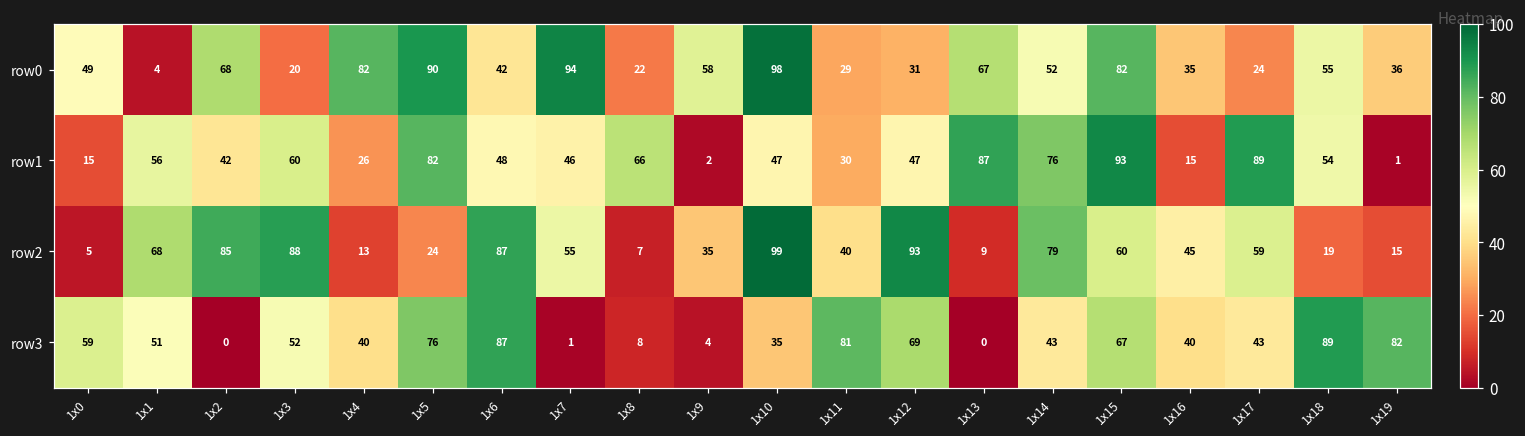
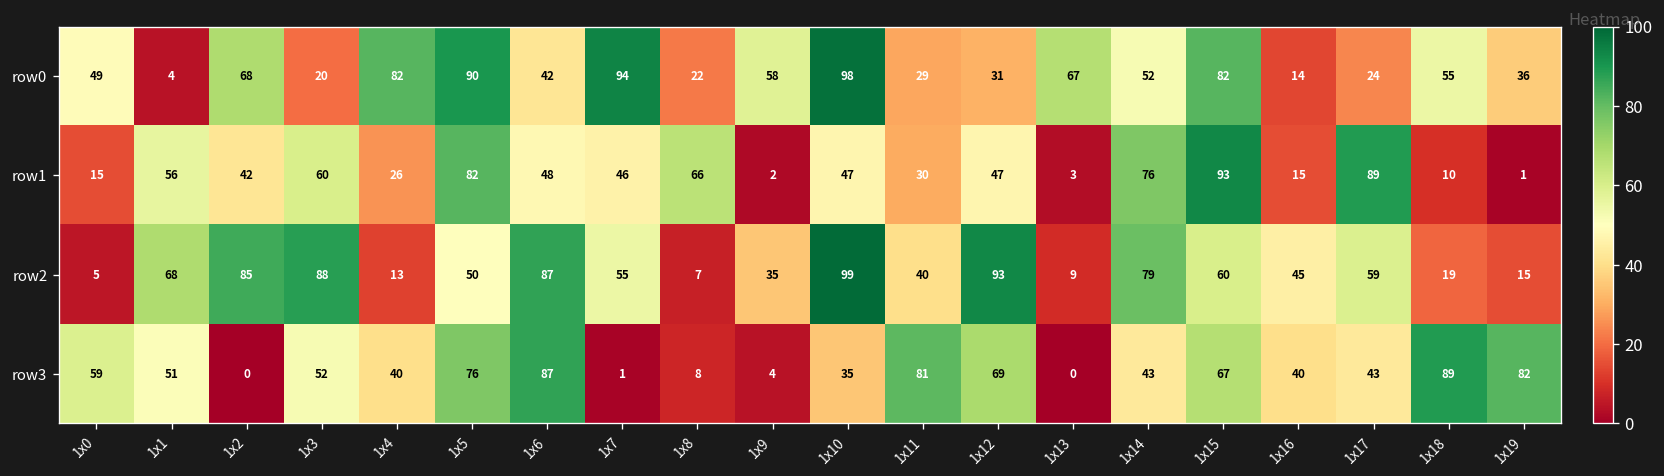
row0, 1x16: 35 -> 14
row1, 1x13: 87 -> 3
row1, 1x18: 54 -> 10
row2, 1x5: 24 -> 50
